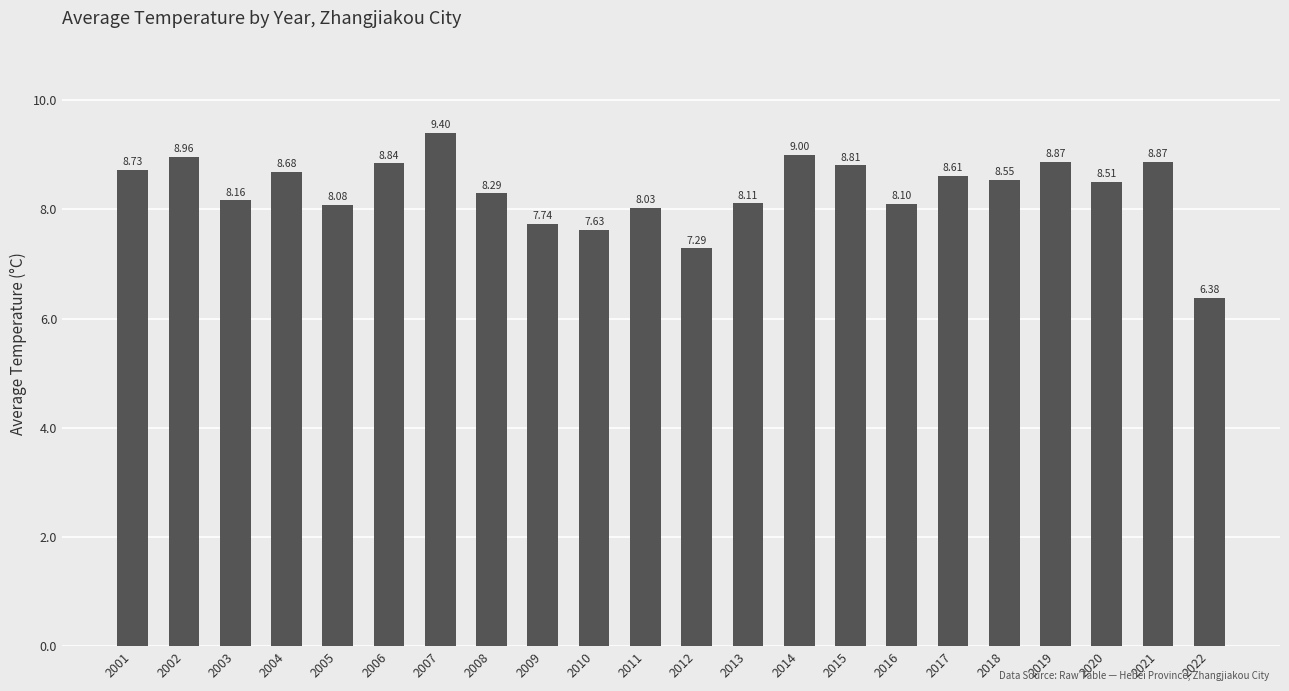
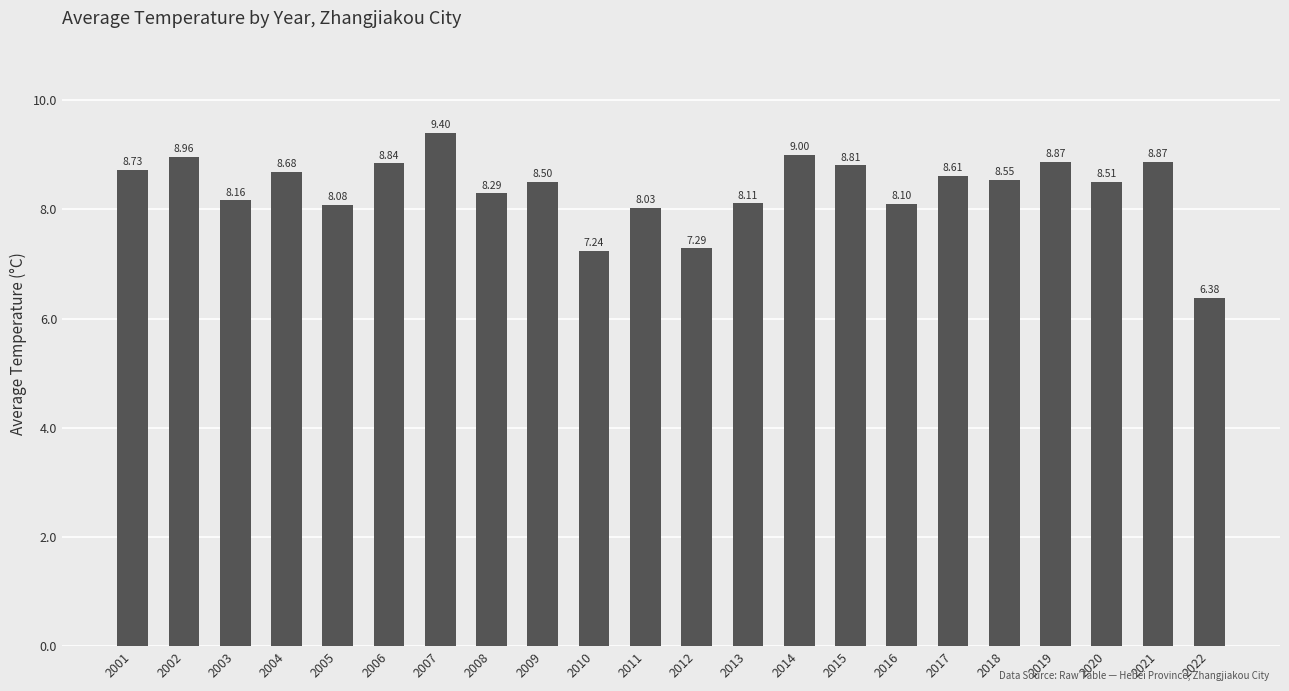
2009: 7.74 -> 8.50
2010: 7.63 -> 7.24
